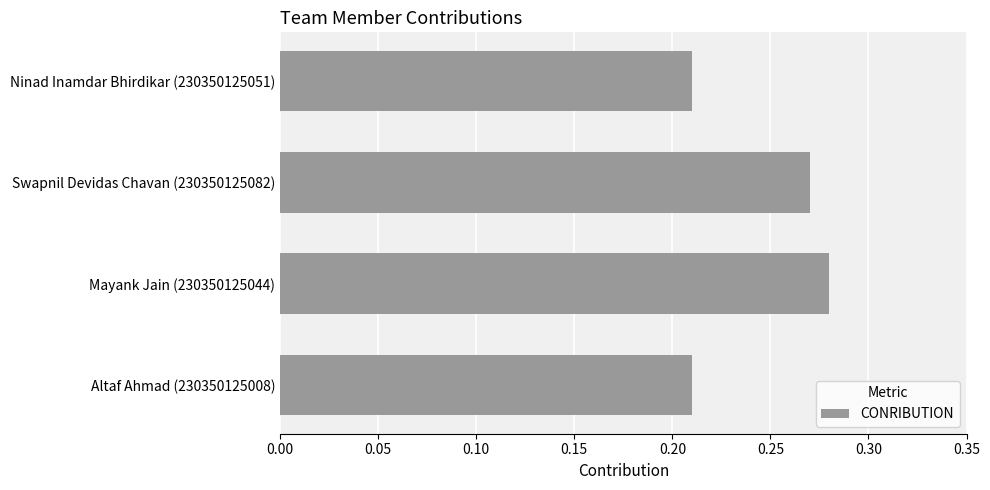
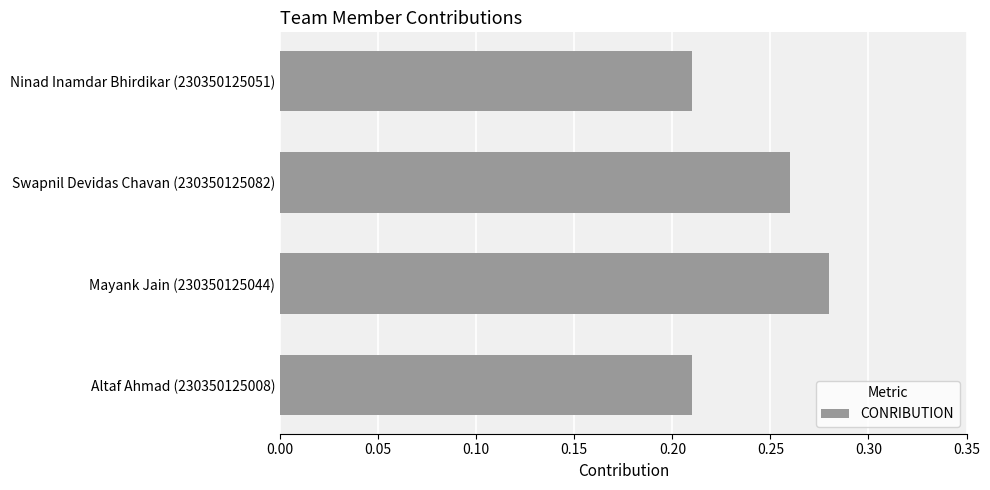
Swapnil Devidas Chavan (230350125082): 0.27 -> 0.26
